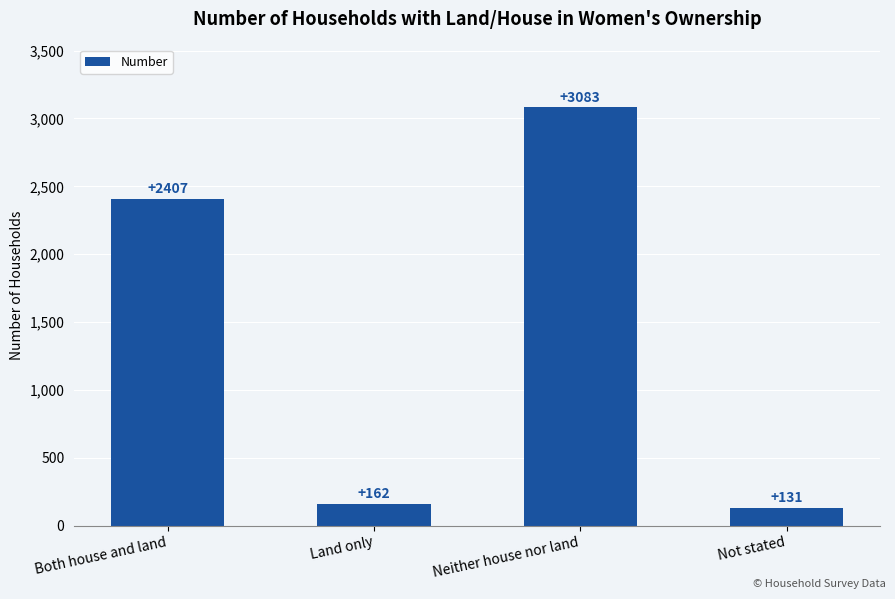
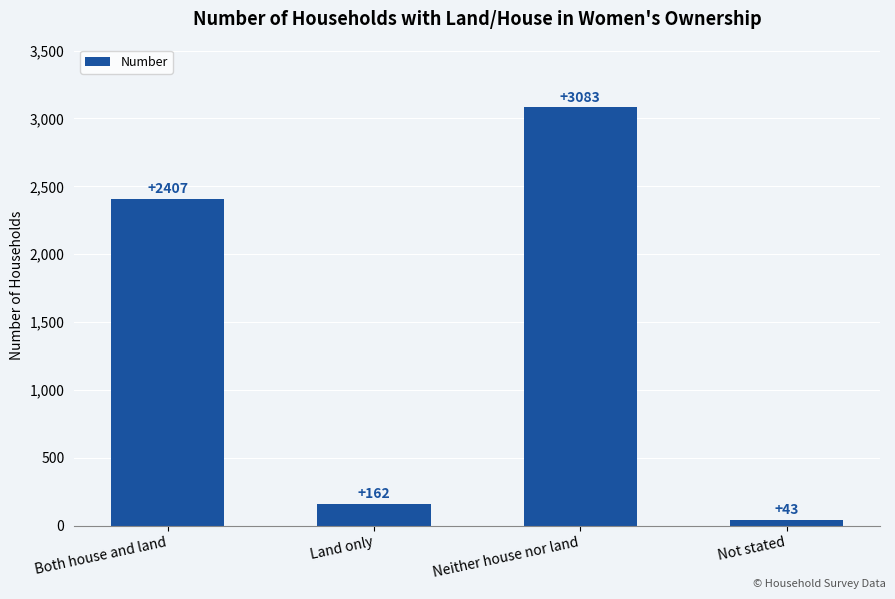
Not stated: +131 -> +43
